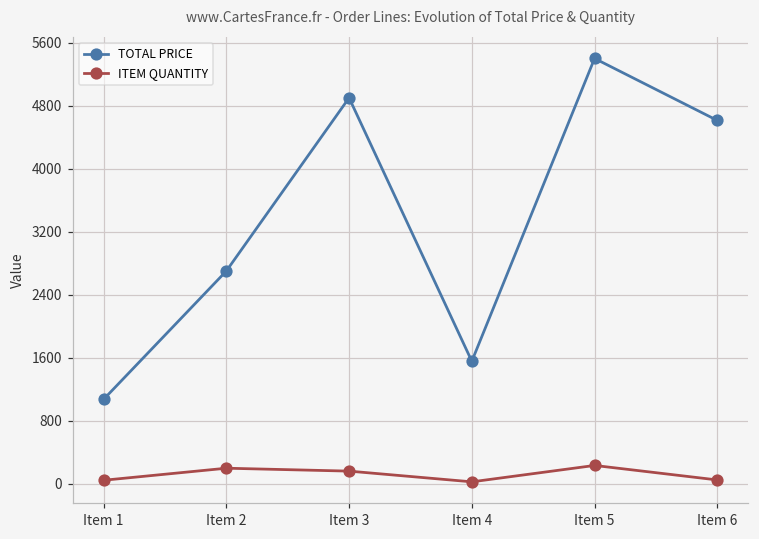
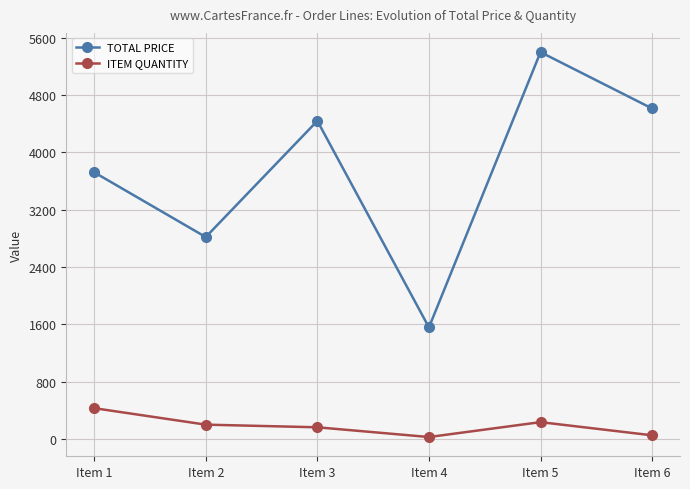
TOTAL PRICE, Item 1: 1100 -> 3700
ITEM QUANTITY, Item 1: 0 -> 400
TOTAL PRICE, Item 2: 2700 -> 2800
TOTAL PRICE, Item 3: 4900 -> 4400
